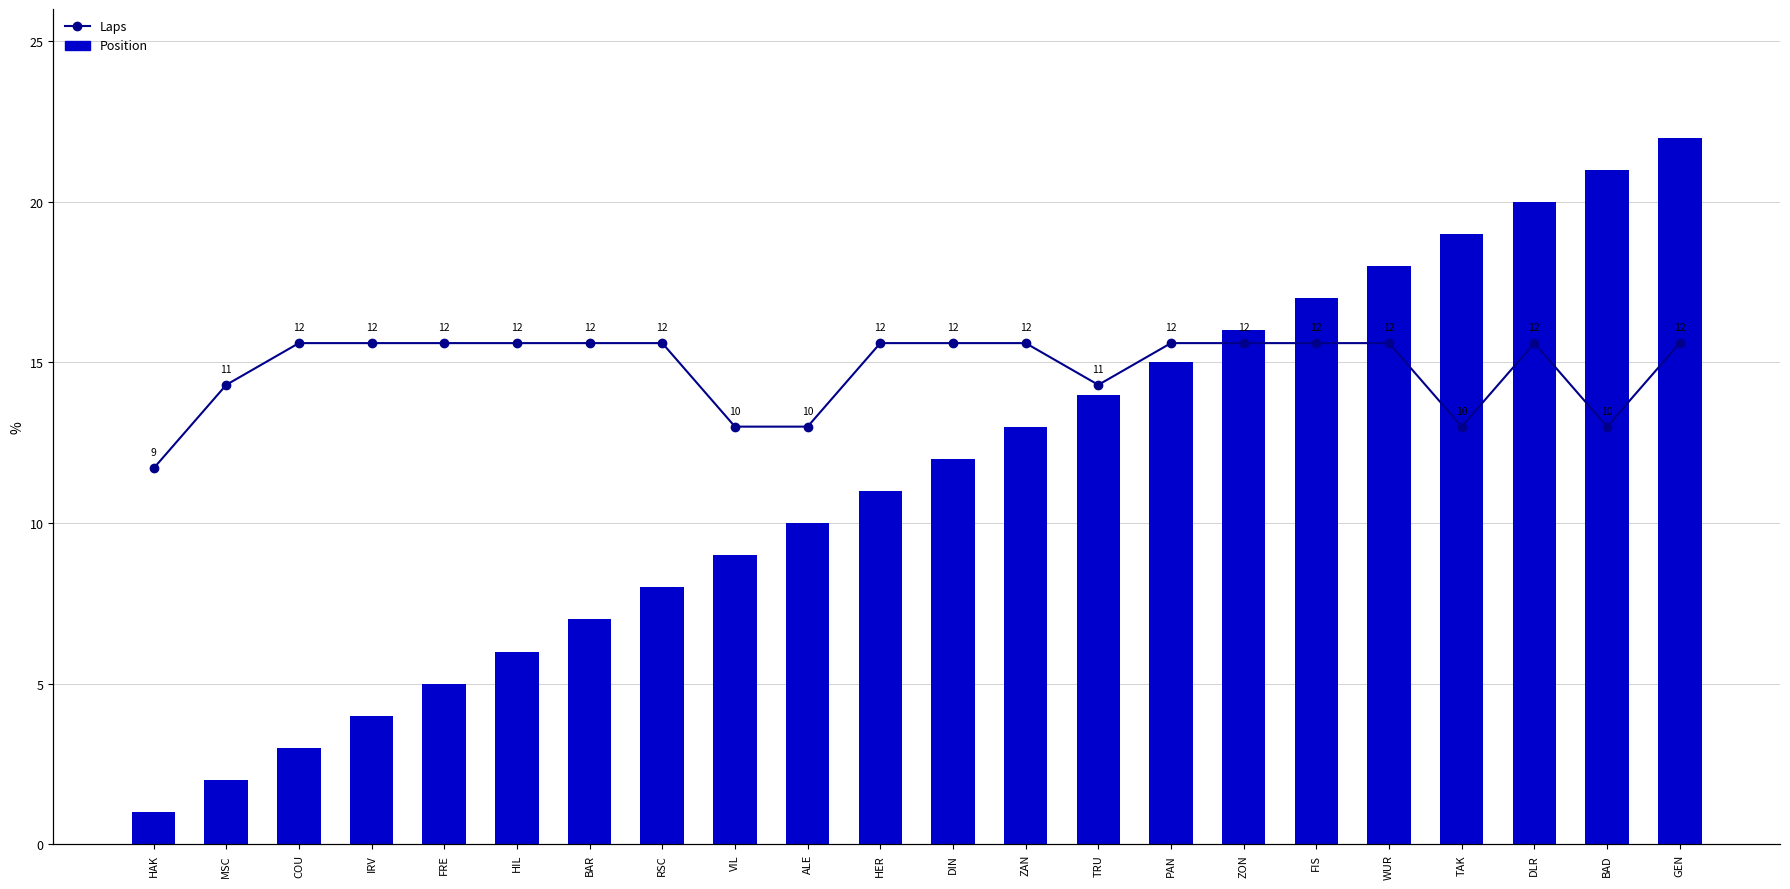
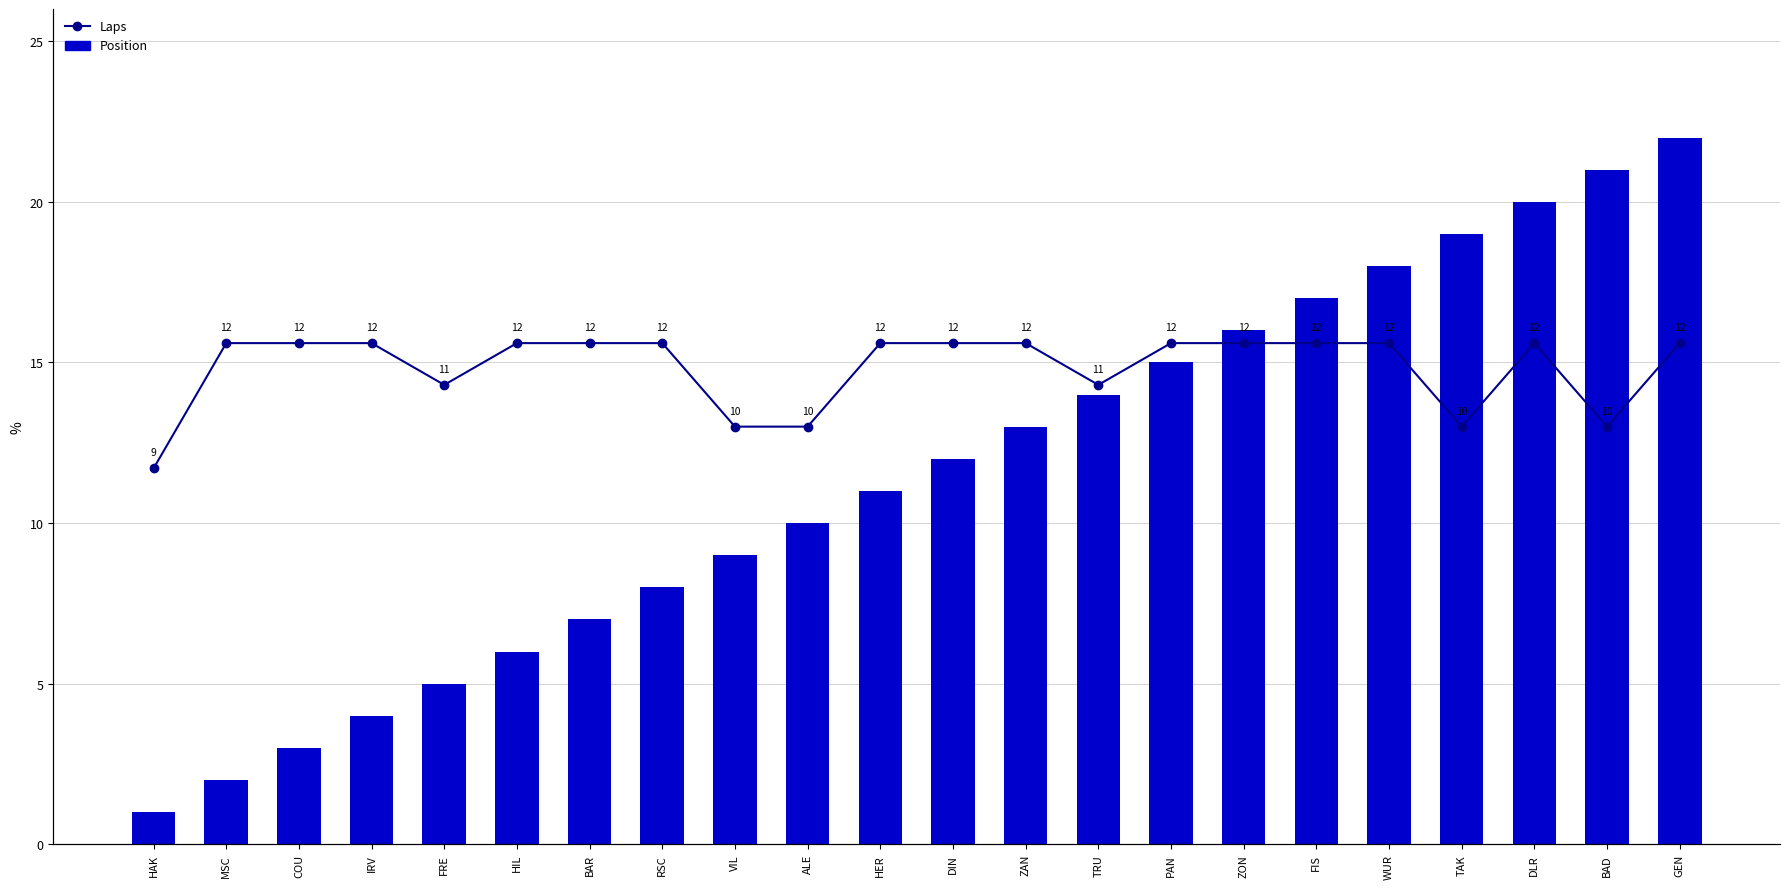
Laps, MSC: 11 -> 12
Laps, FRE: 12 -> 11
